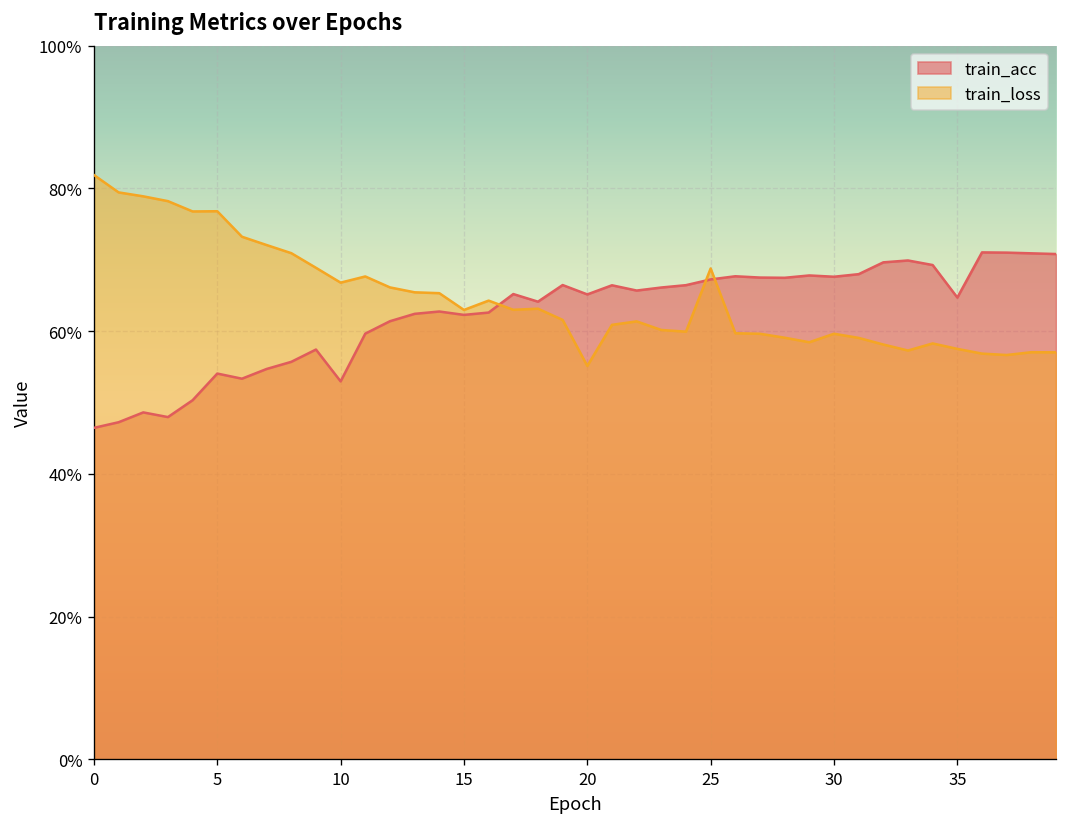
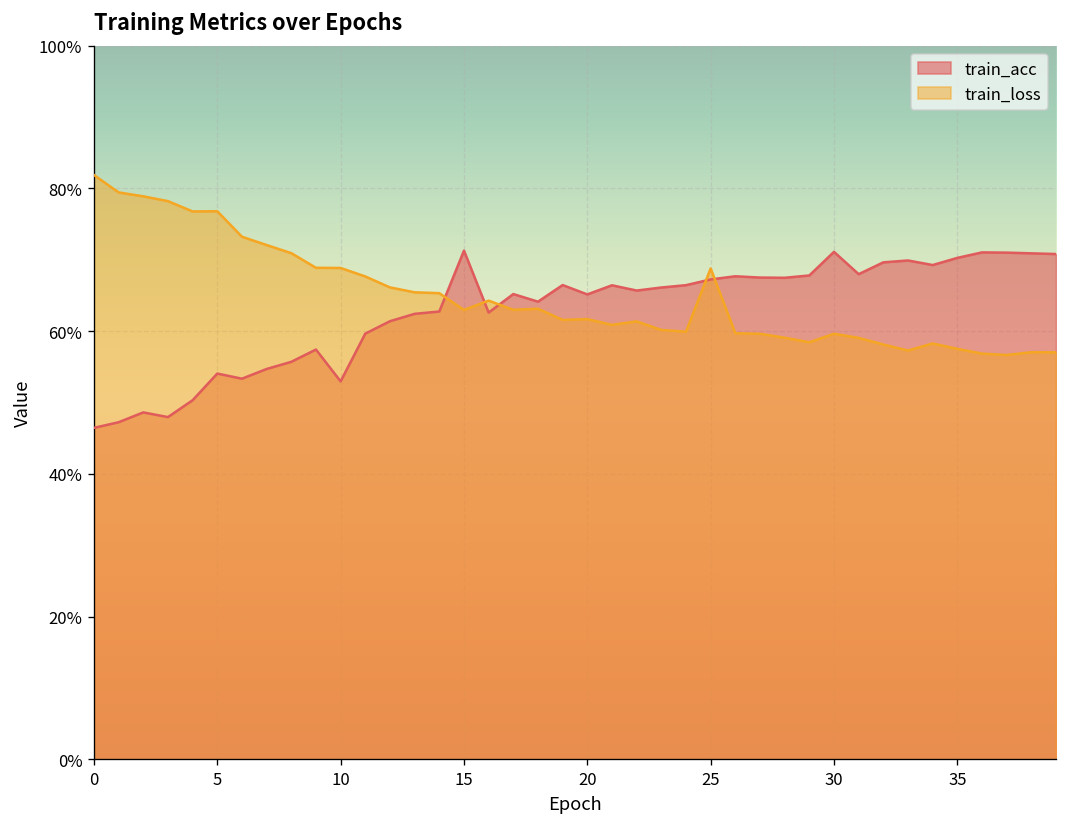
train_loss, 10: 67% -> 69%
train_acc, 15: 62% -> 71%
train_loss, 20: 55% -> 62%
train_acc, 30: 68% -> 71%
train_acc, 35: 65% -> 70%
